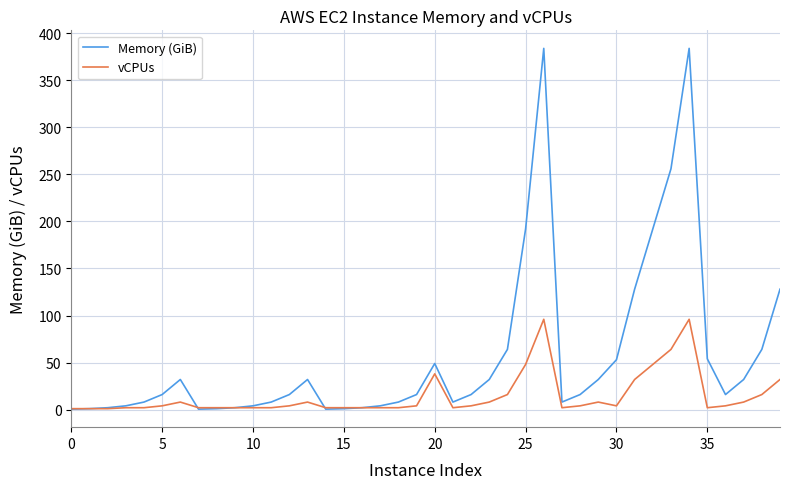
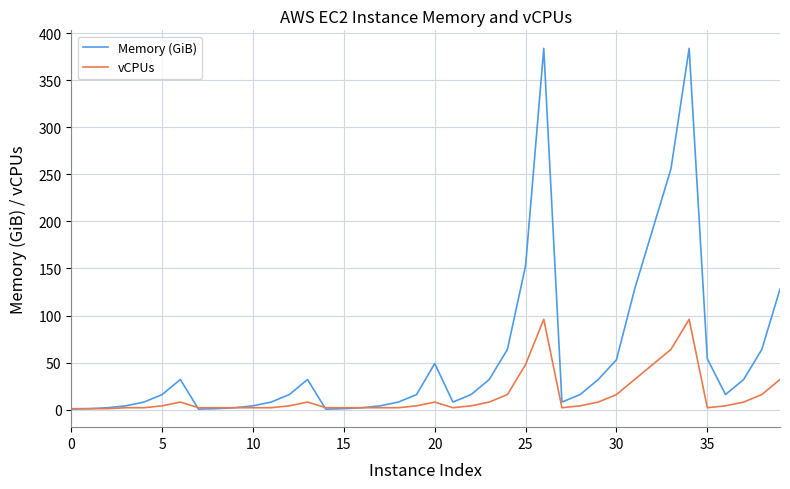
vCPUs, 20: 40 -> 10
Memory (GiB), 25: 190 -> 150
vCPUs, 30: 0 -> 20
